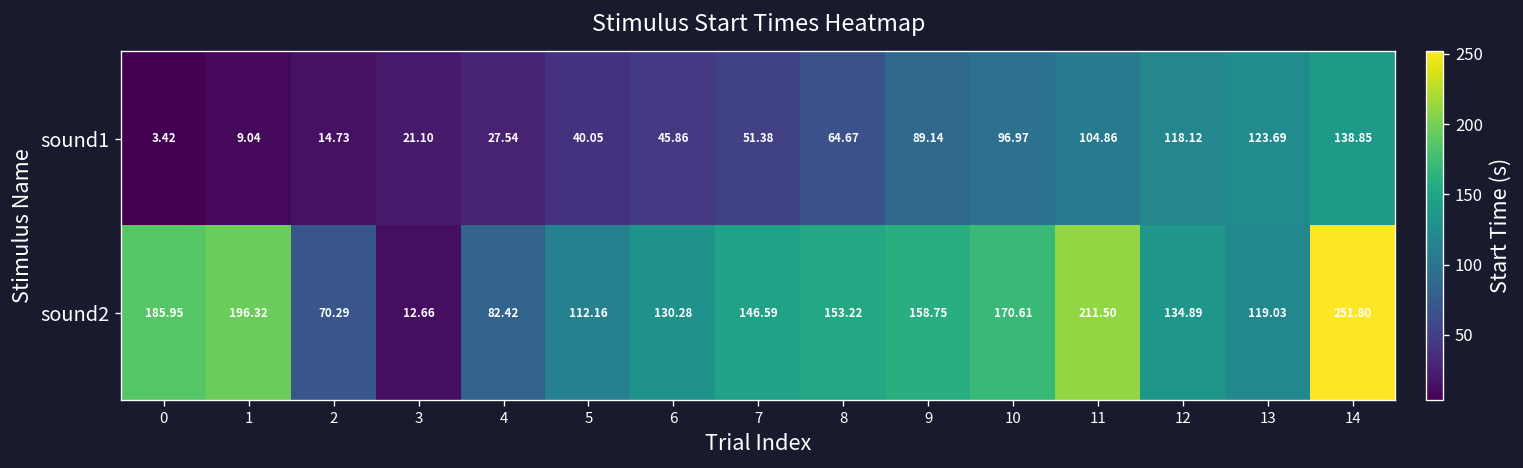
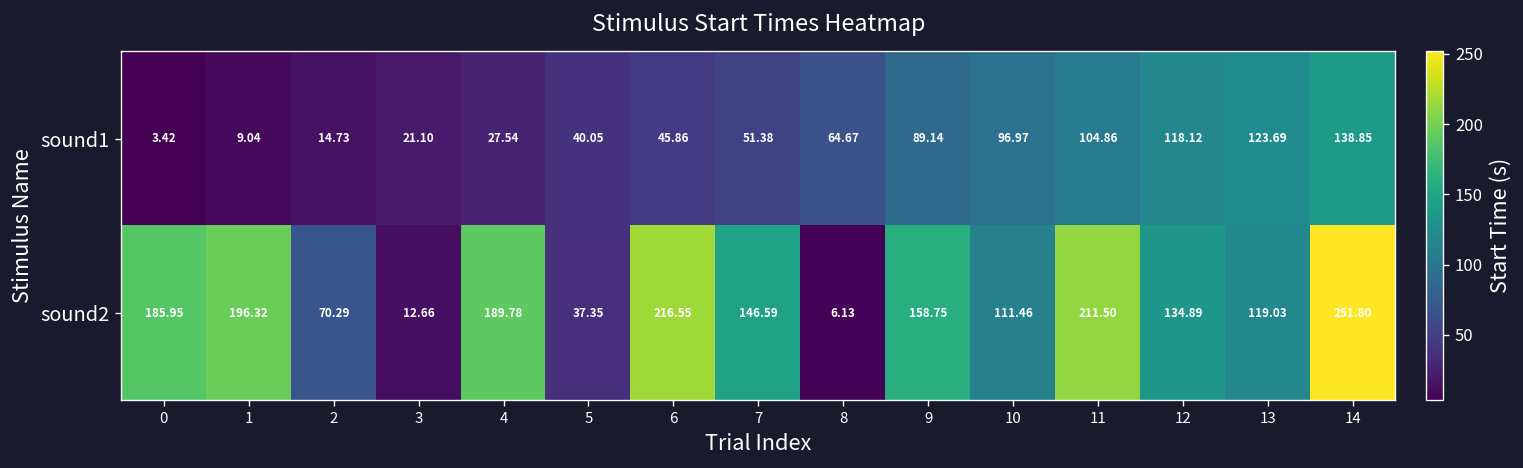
sound2, 4: 82.42 -> 189.78
sound2, 5: 112.16 -> 37.35
sound2, 6: 130.28 -> 216.55
sound2, 8: 153.22 -> 6.13
sound2, 10: 170.61 -> 111.46
